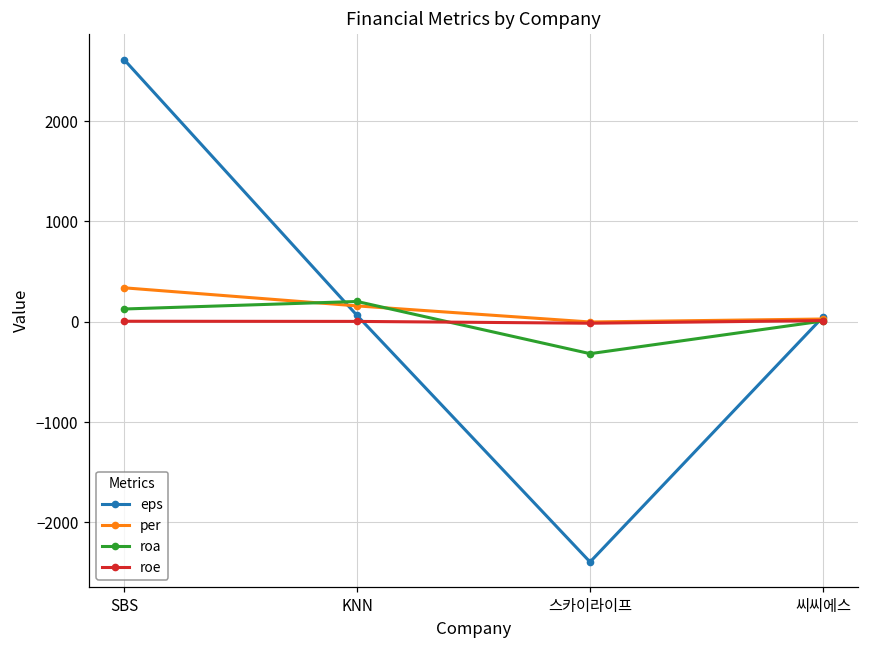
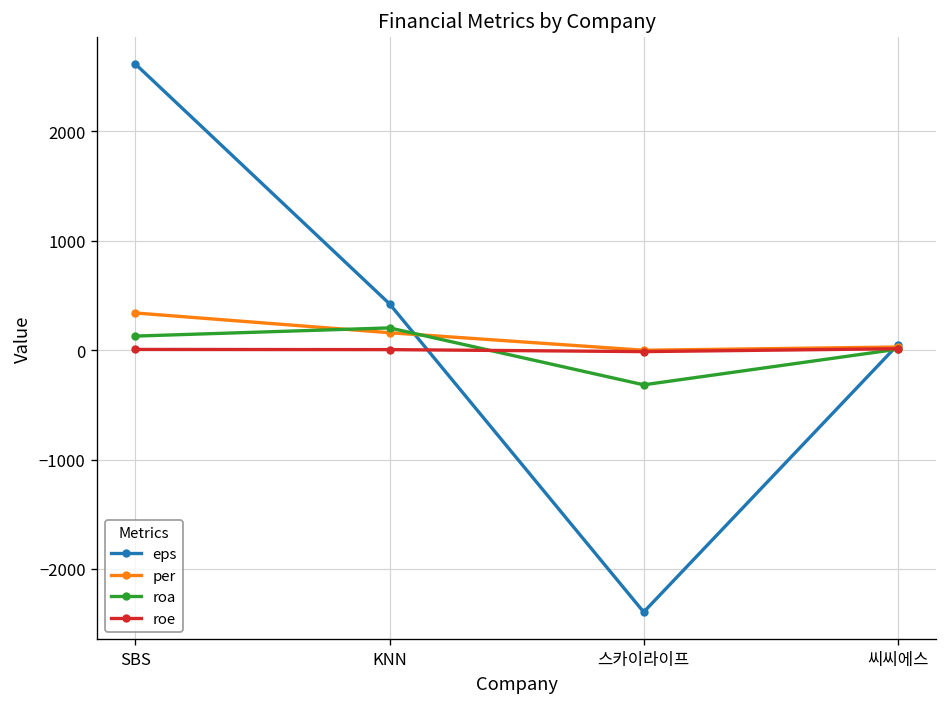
eps, KNN: 100 -> 400
